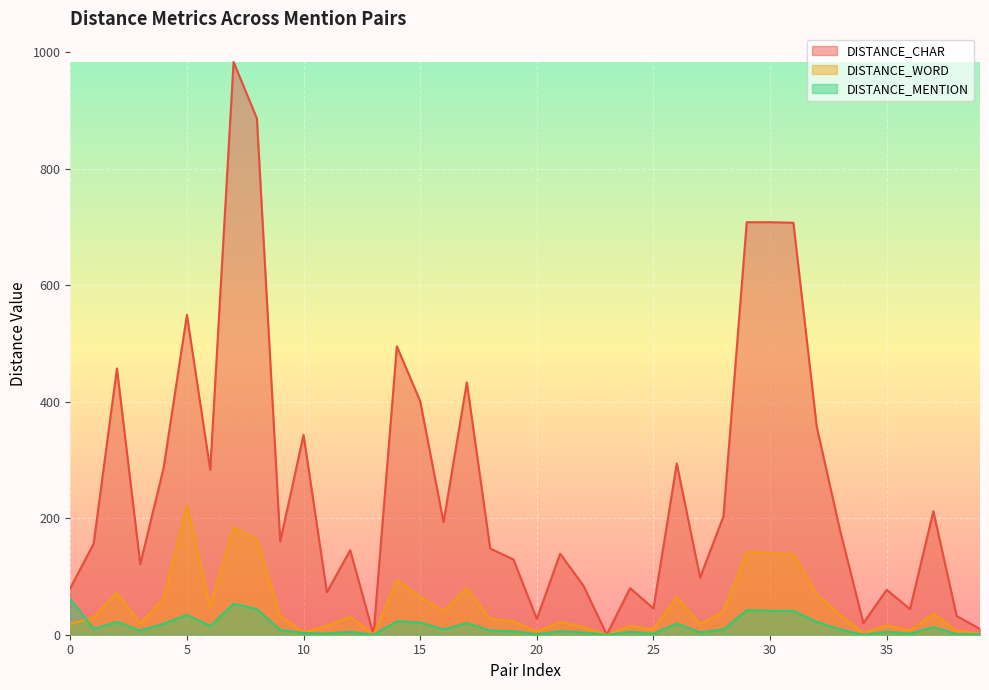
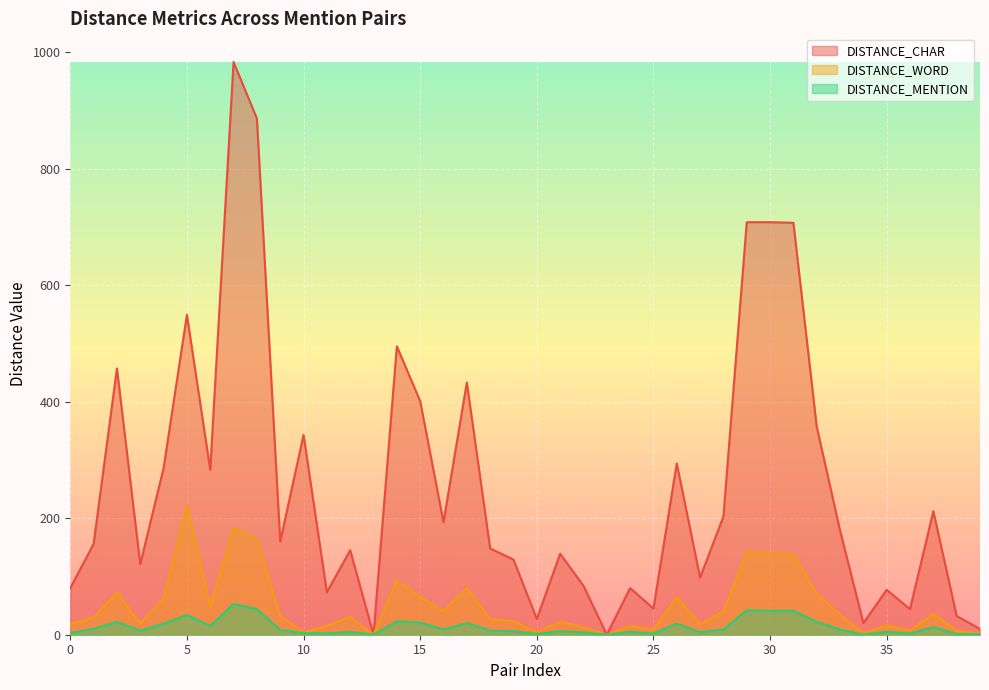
DISTANCE_MENTION, 0: 60 -> 0
